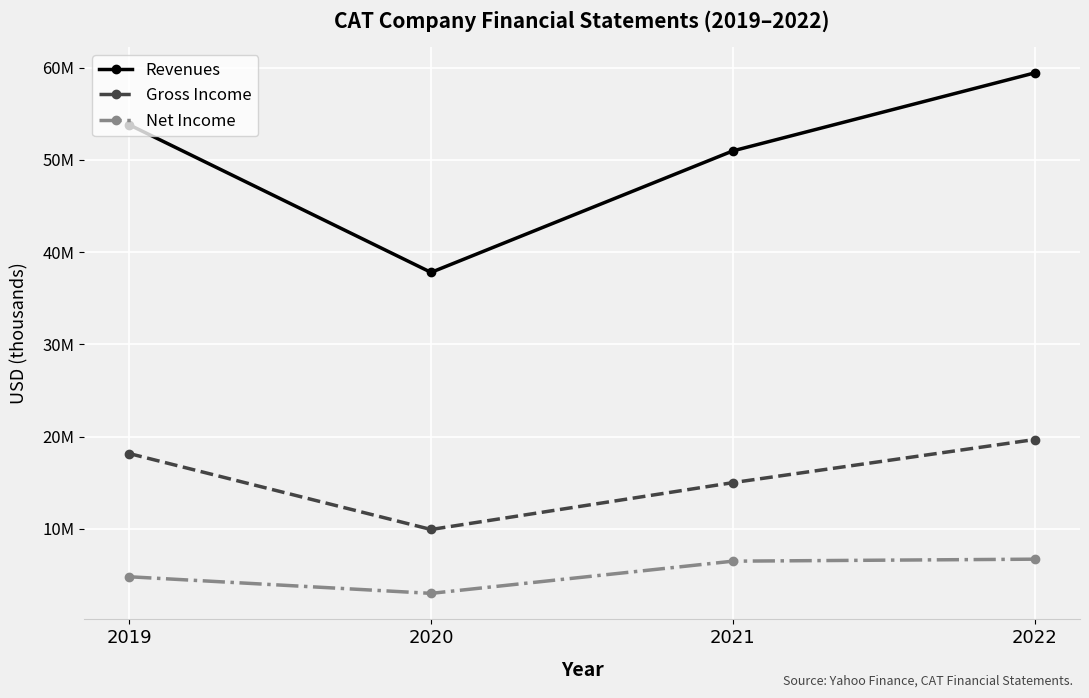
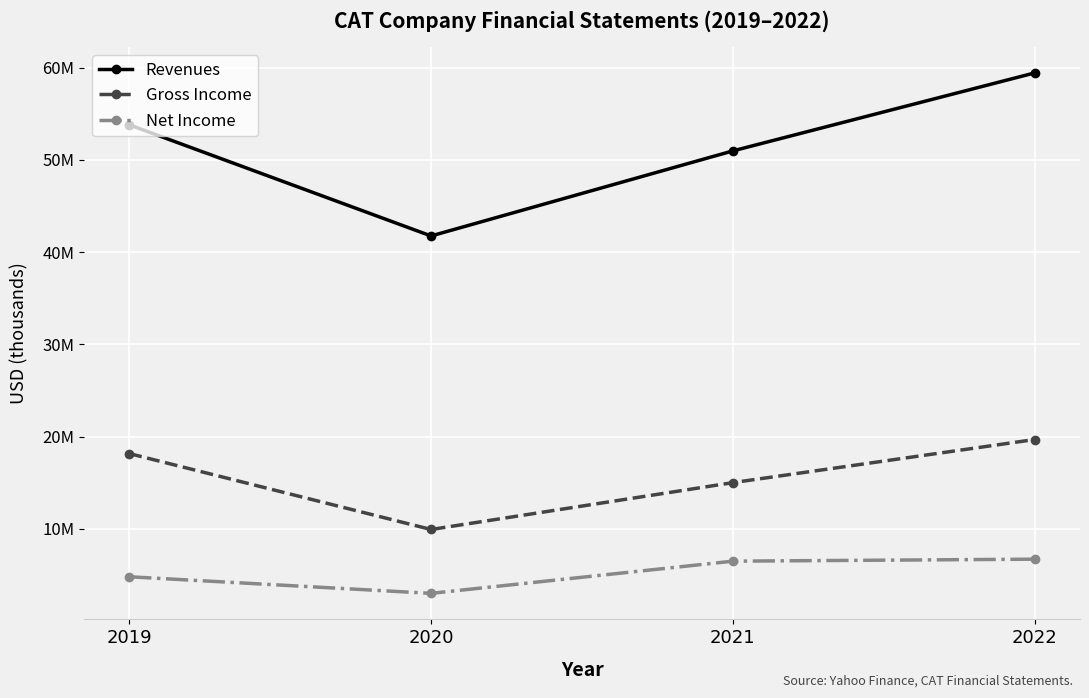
Revenues, 2020: 38000000 -> 42000000
